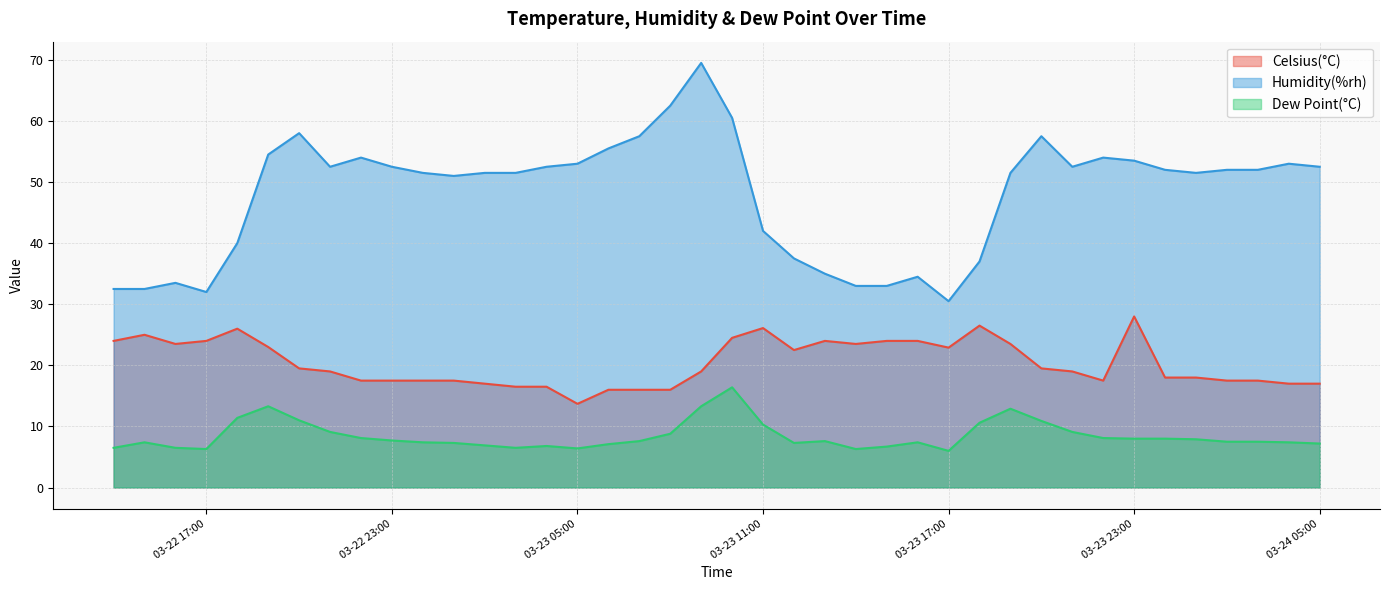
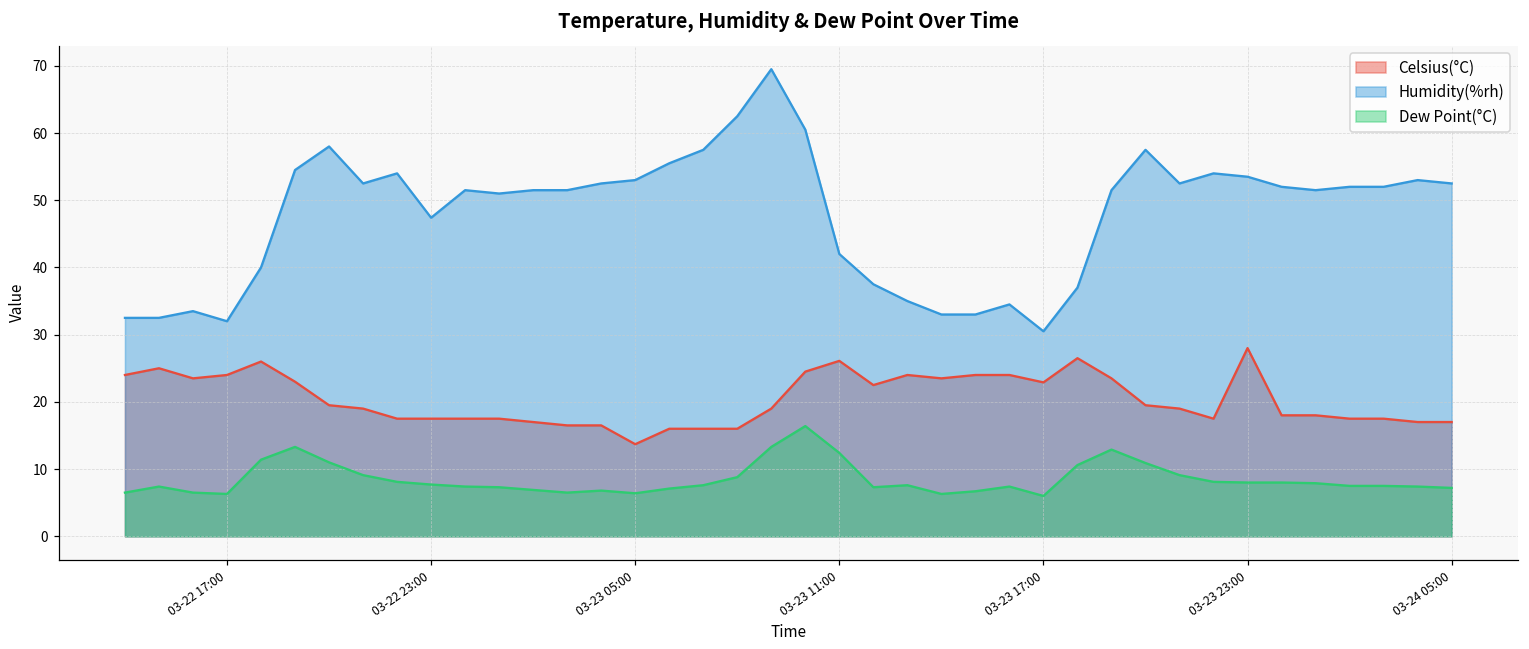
Humidity(%rh), 03-22 23:00: 53 -> 47
Dew Point(°C), 03-23 11:00: 10 -> 12
